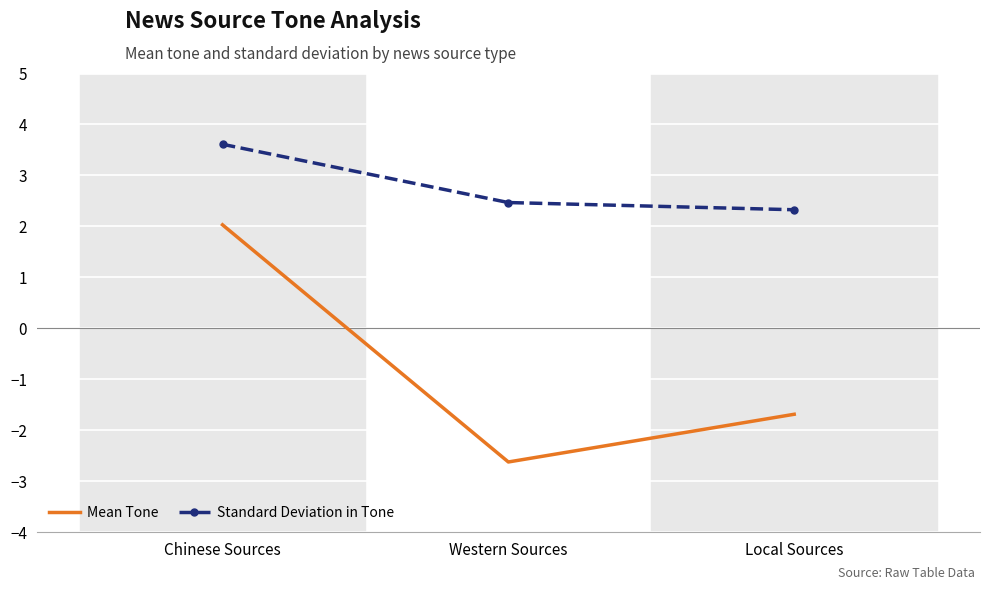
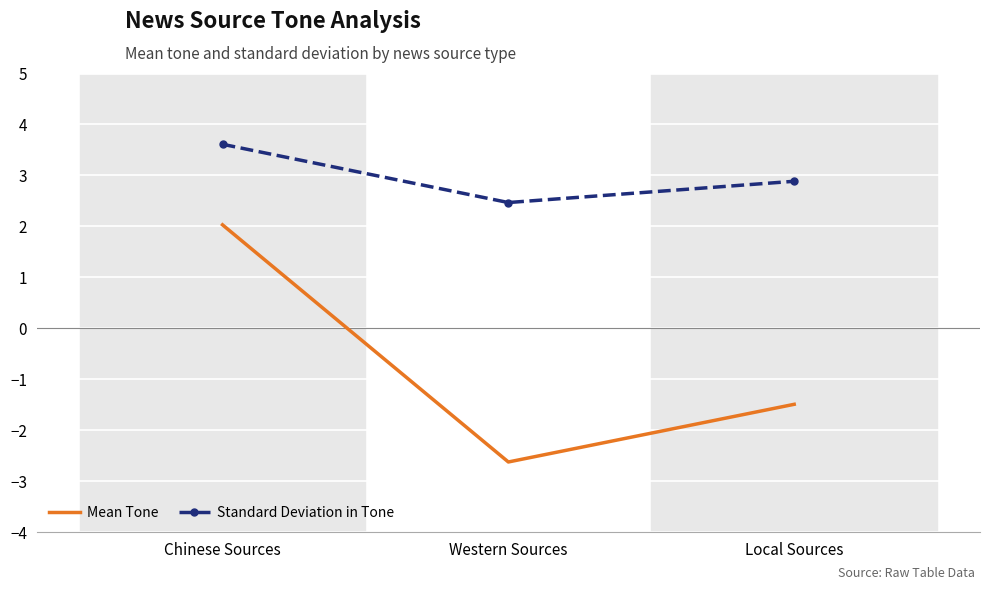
Mean Tone, Local Sources: -1.7 -> -1.5
Standard Deviation in Tone, Local Sources: 2.3 -> 2.9
